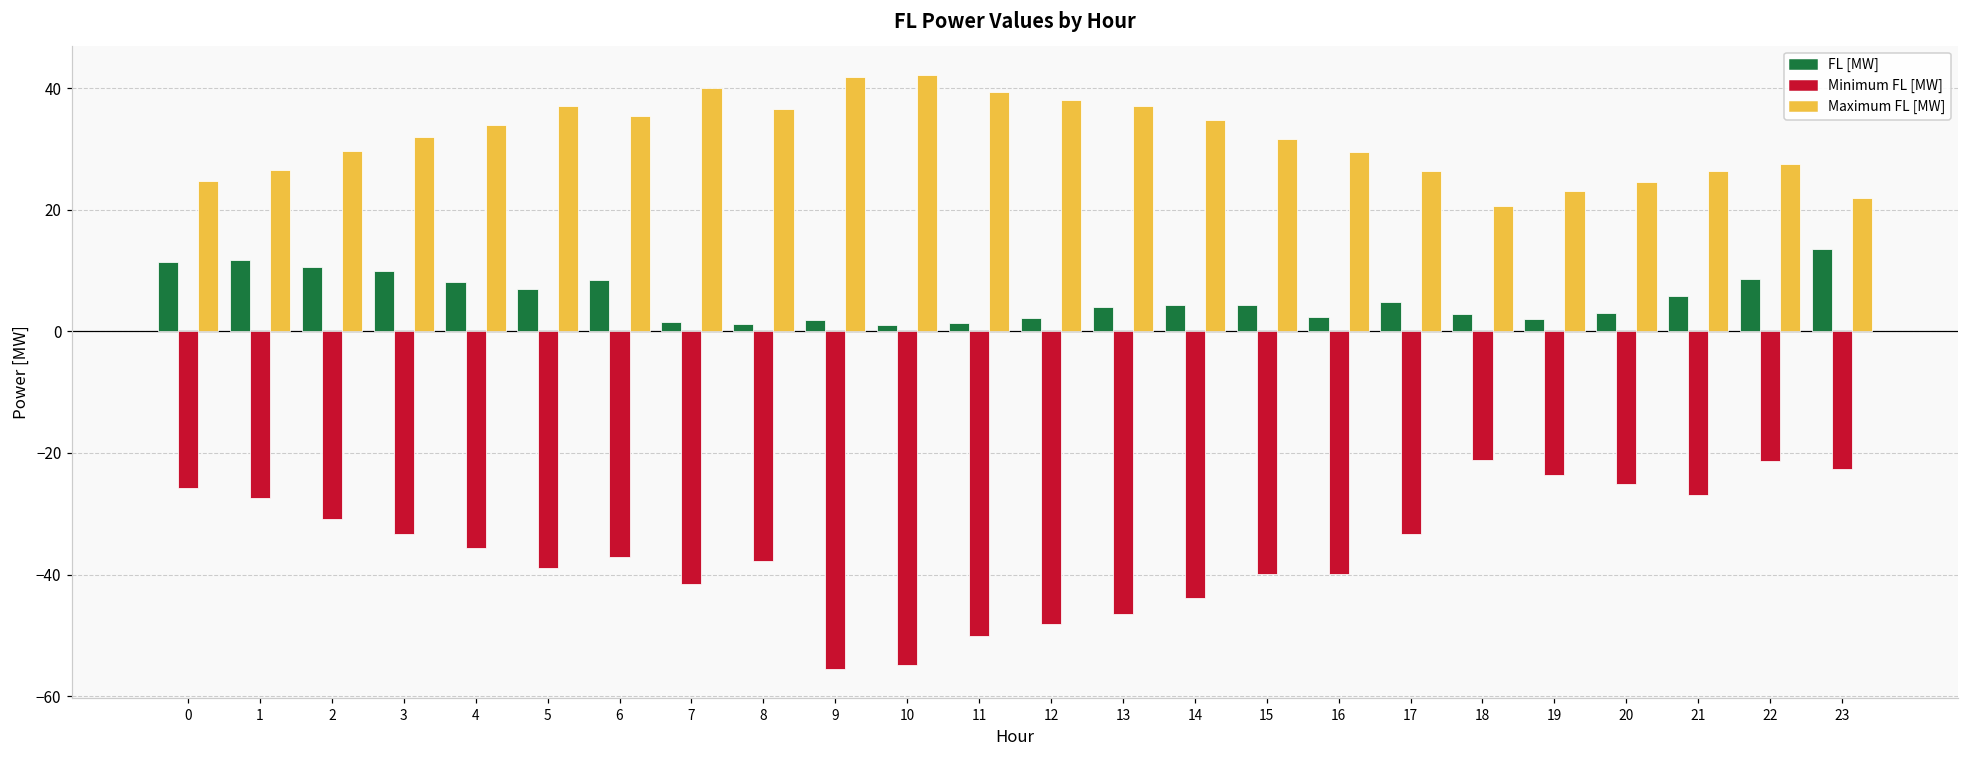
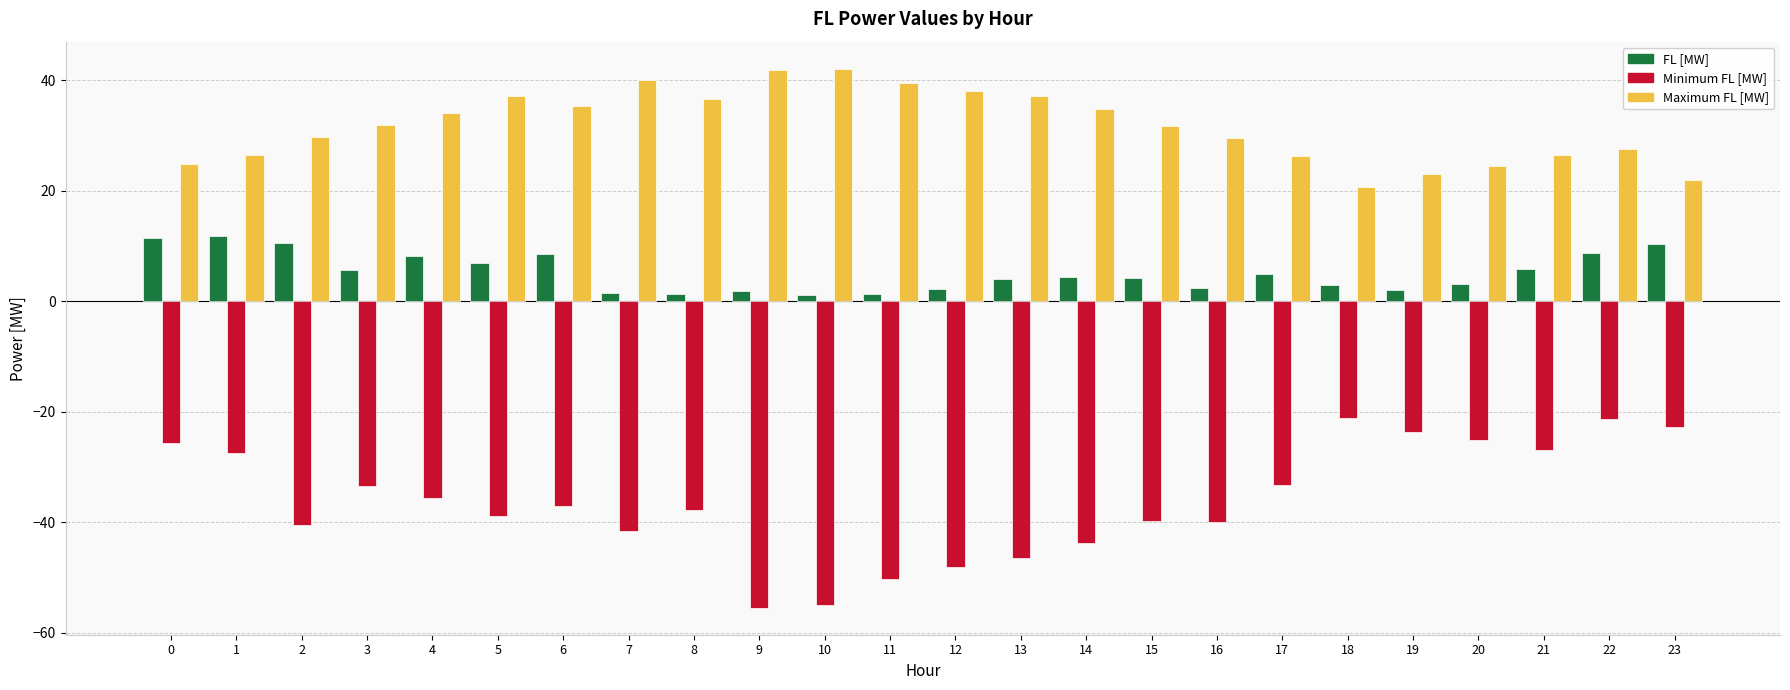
Minimum FL [MW], 2: -31 -> -40
FL [MW], 3: 10 -> 6
FL [MW], 23: 14 -> 10
